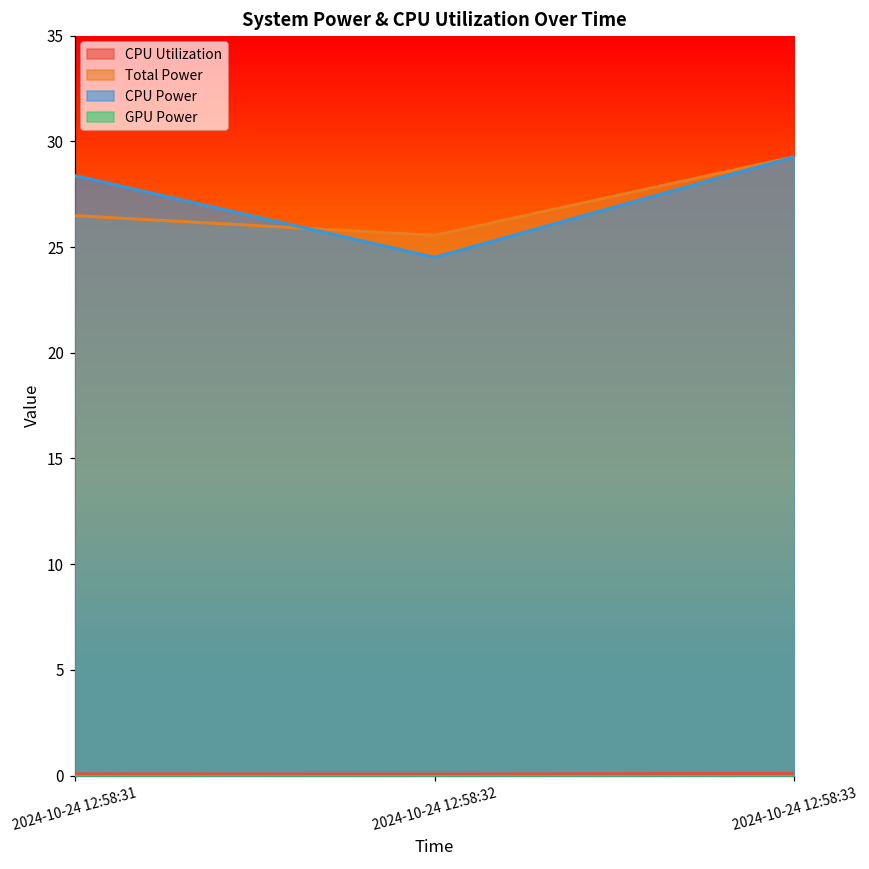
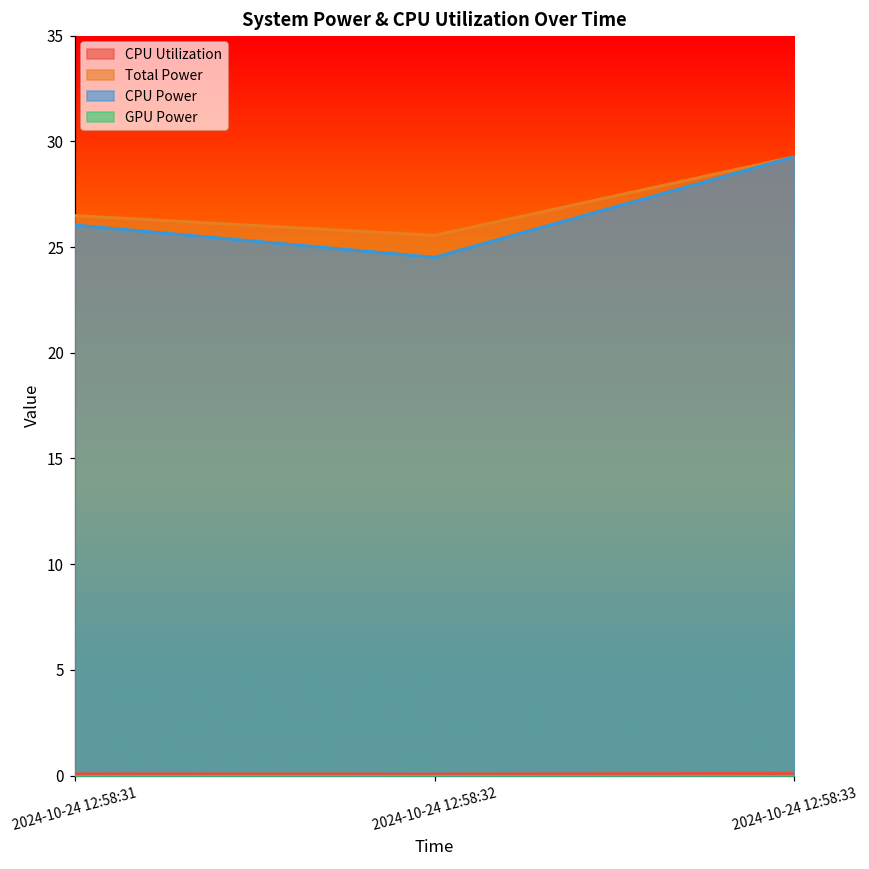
CPU Power, 2024-10-24 12:58:31: 28.4 -> 26.0
